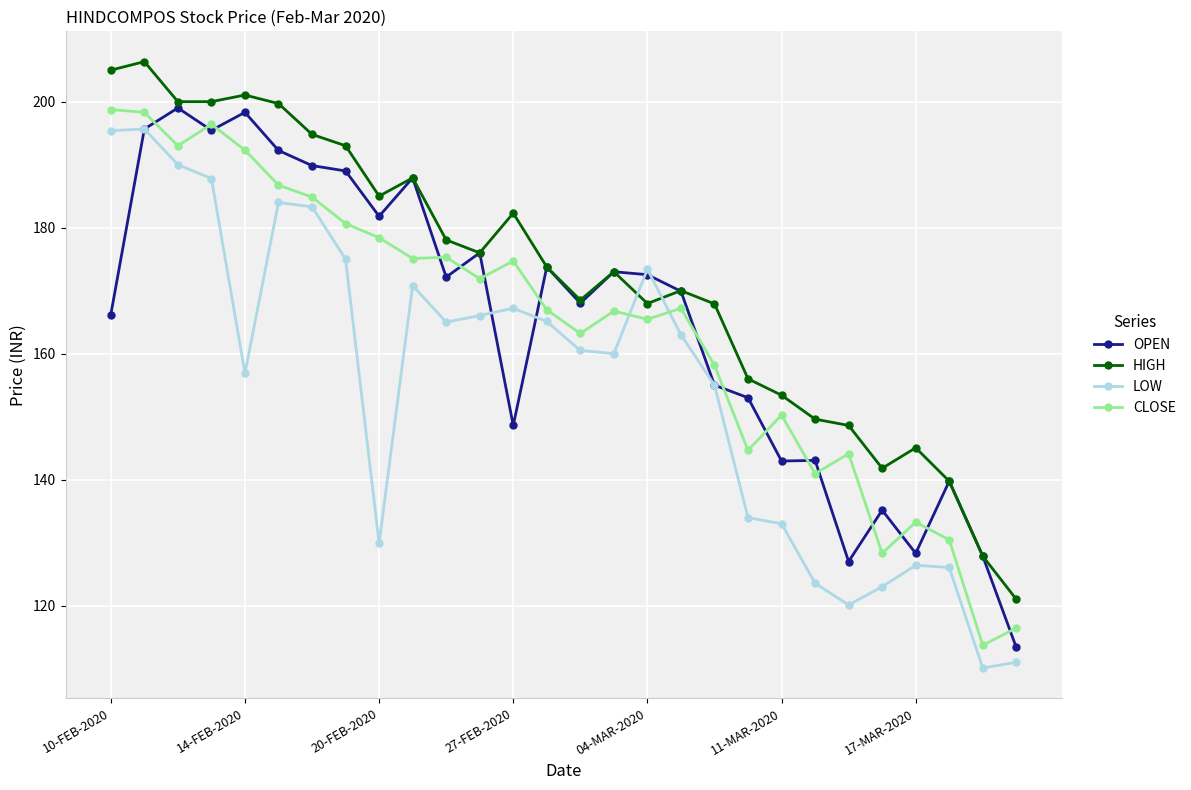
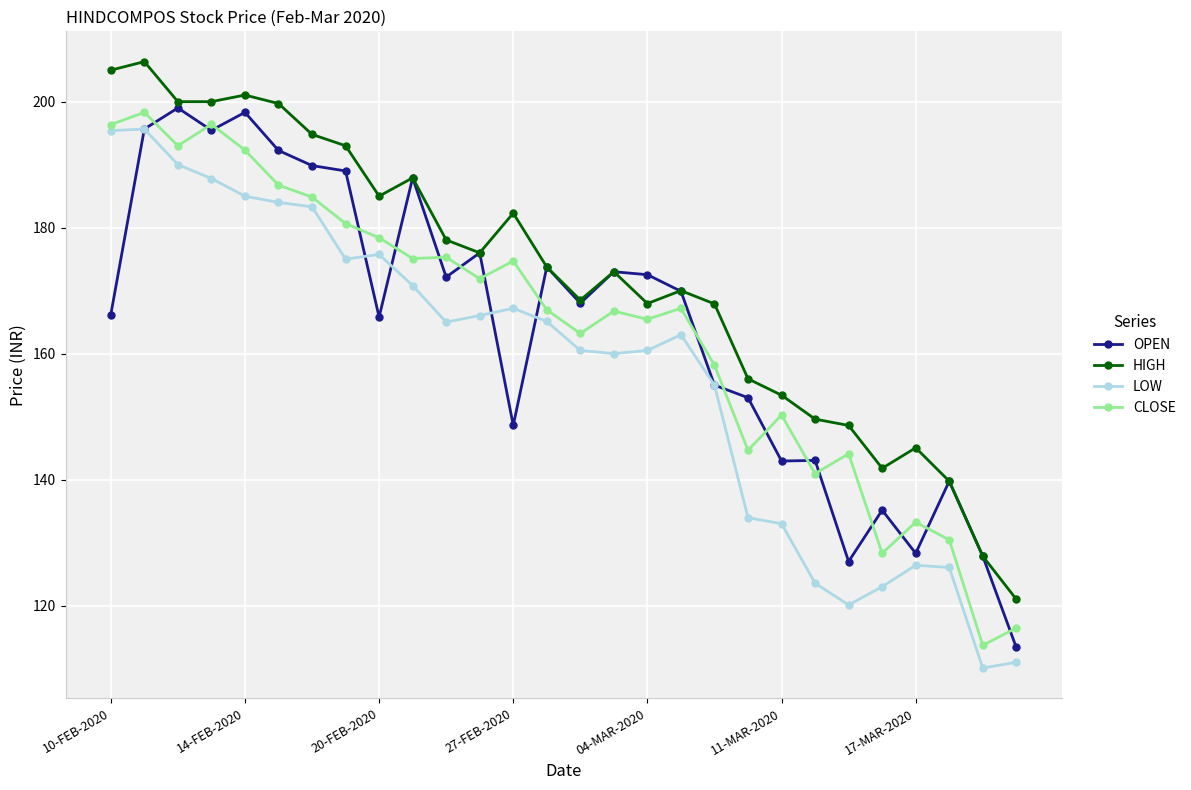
CLOSE, 10-FEB-2020: 199 -> 196
LOW, 14-FEB-2020: 157 -> 185
OPEN, 20-FEB-2020: 182 -> 166
LOW, 20-FEB-2020: 130 -> 176
LOW, 04-MAR-2020: 173 -> 161
